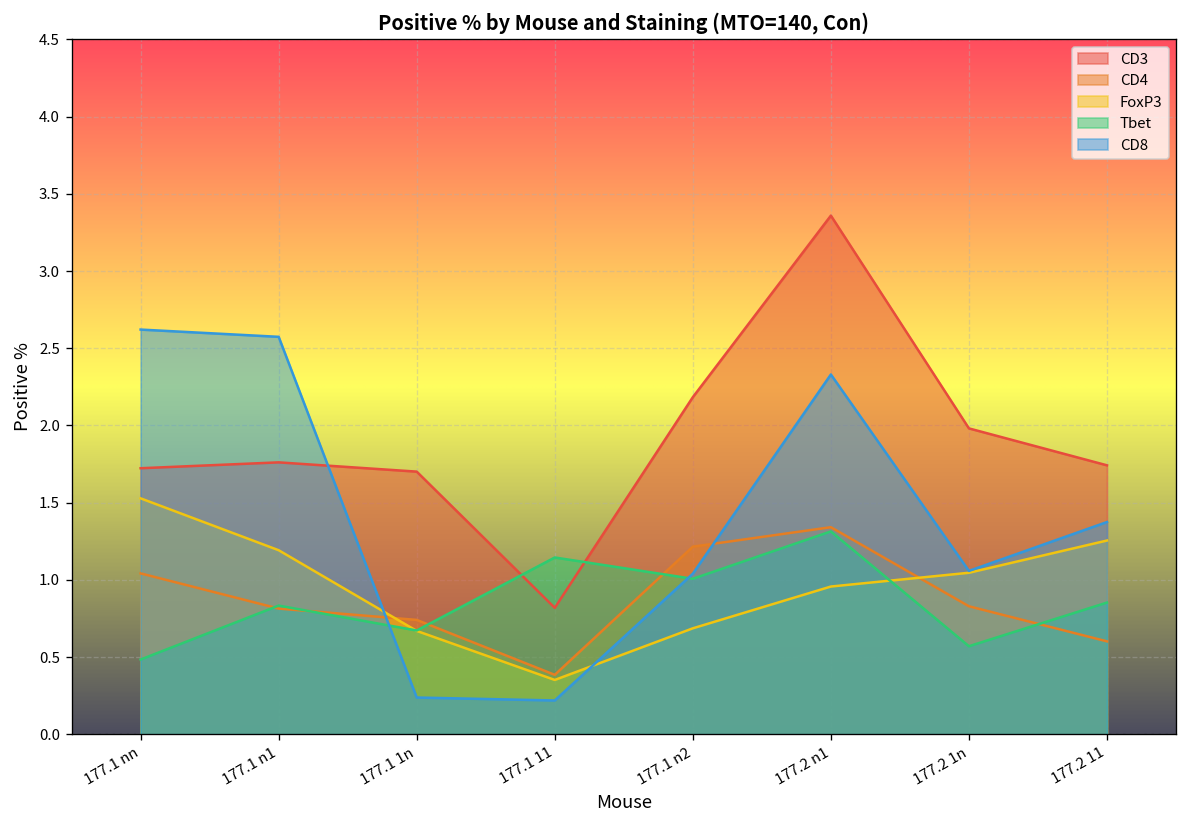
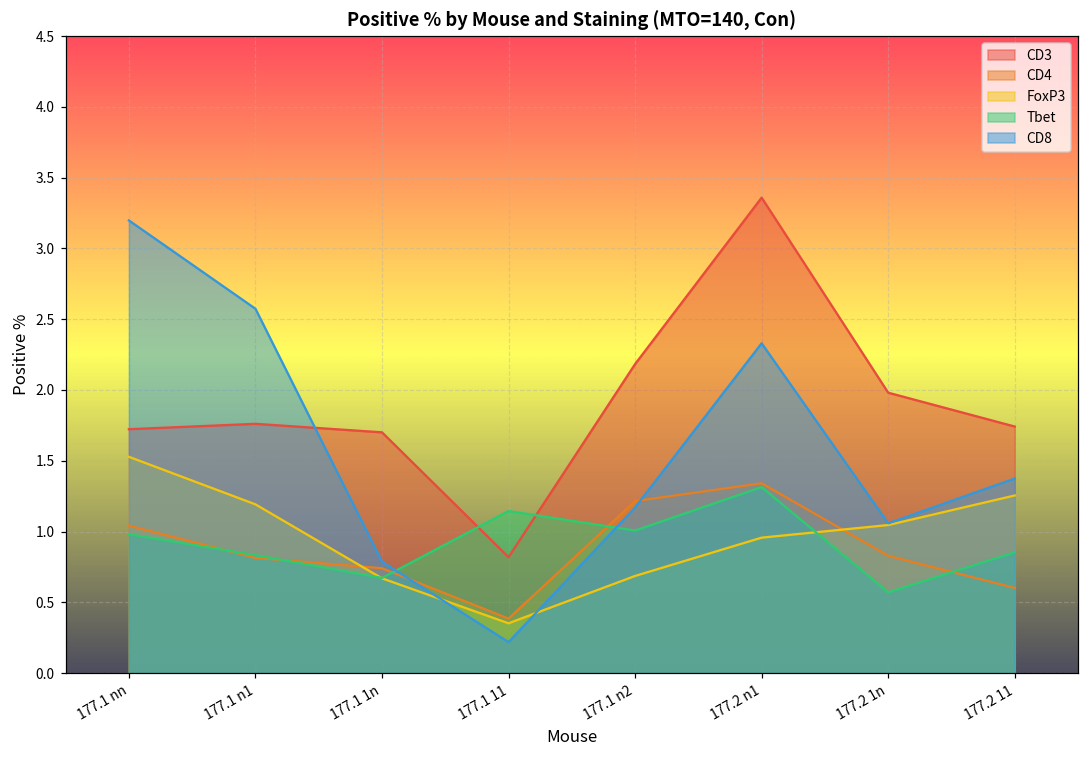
Tbet, 177.1 nn: 0.48 -> 0.98
CD8, 177.1 nn: 2.62 -> 3.20
CD8, 177.1 1n: 0.24 -> 0.79
CD8, 177.1 n2: 1.04 -> 1.17
